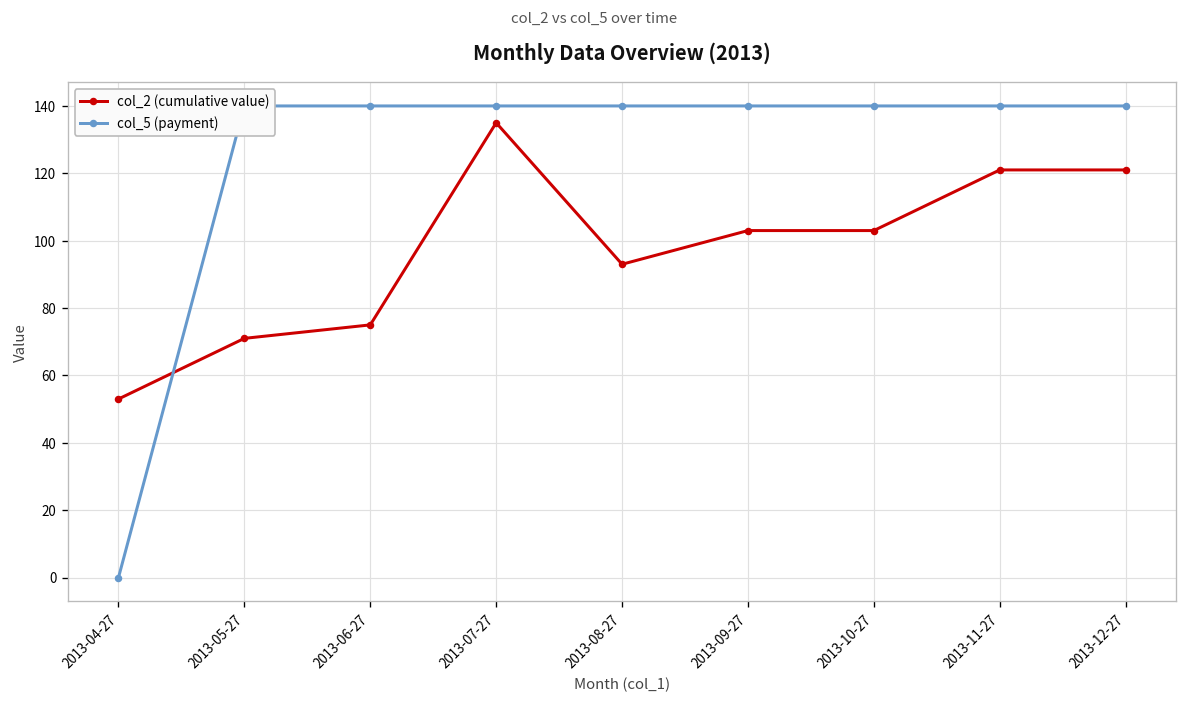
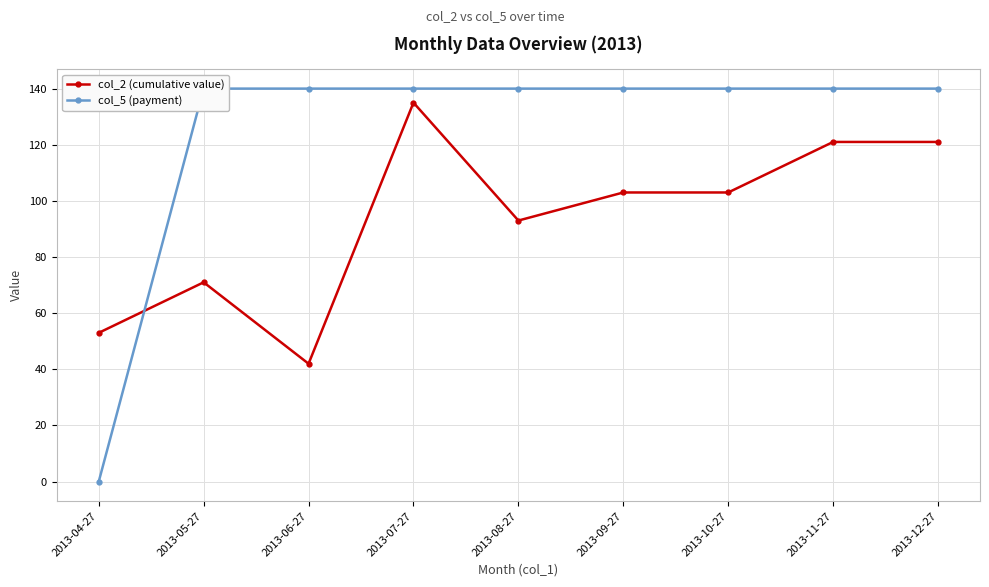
col_2 (cumulative value), 2013-06-27: 75 -> 42
